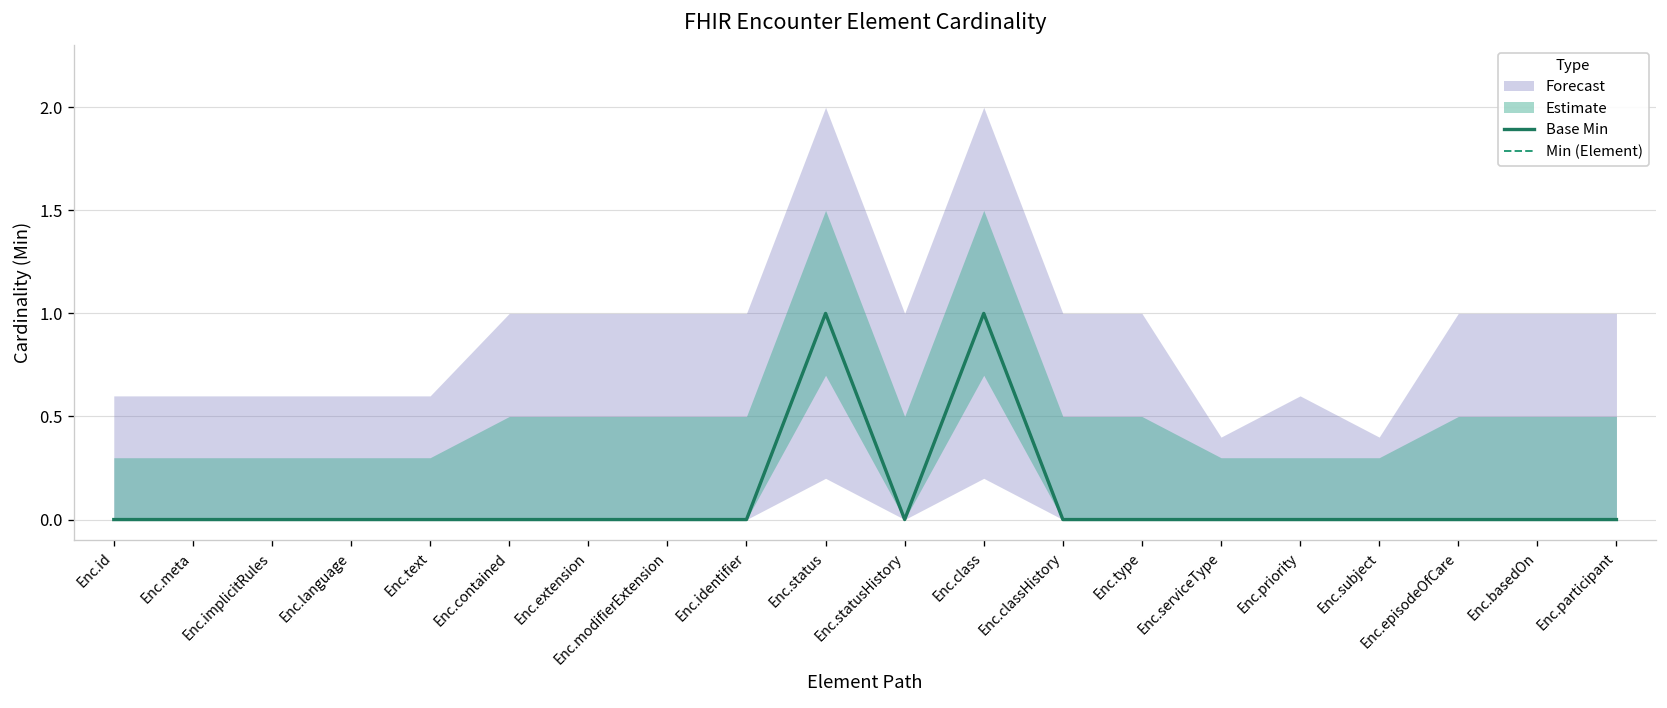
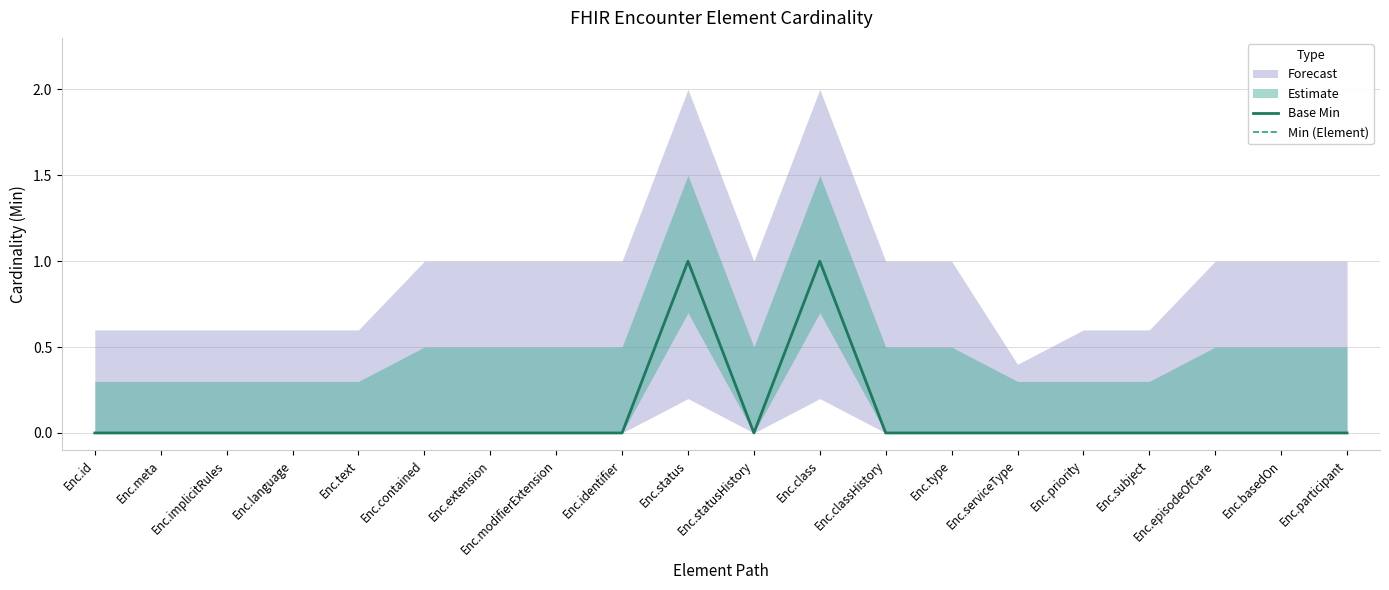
Forecast, Enc.subject: 0.4 -> 0.6
